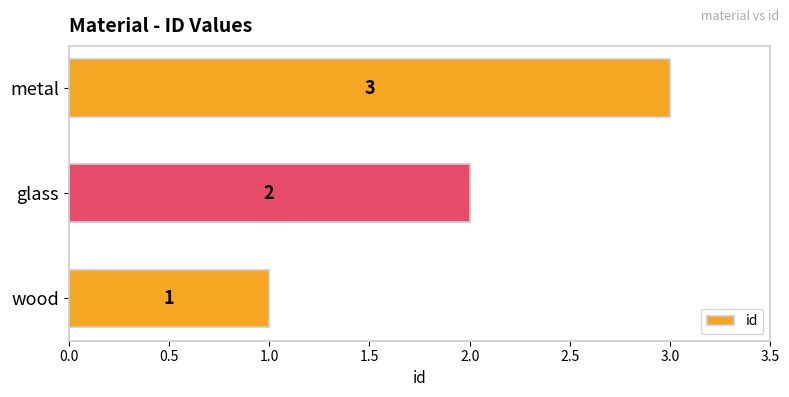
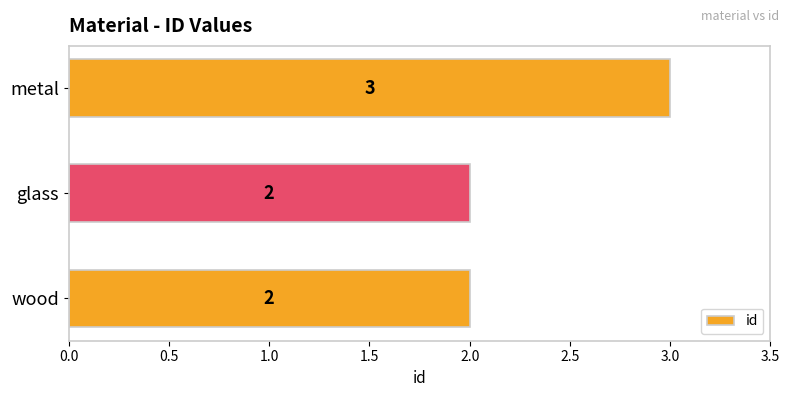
wood: 1 -> 2
